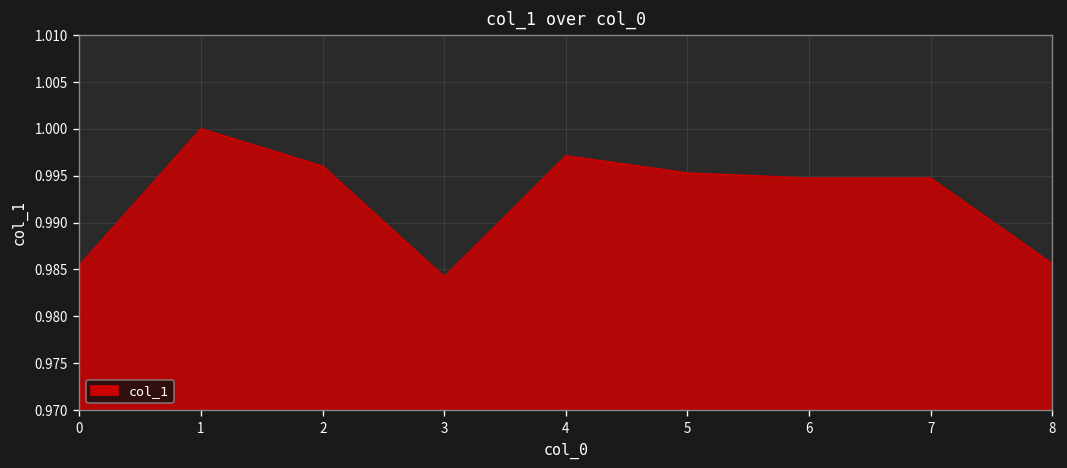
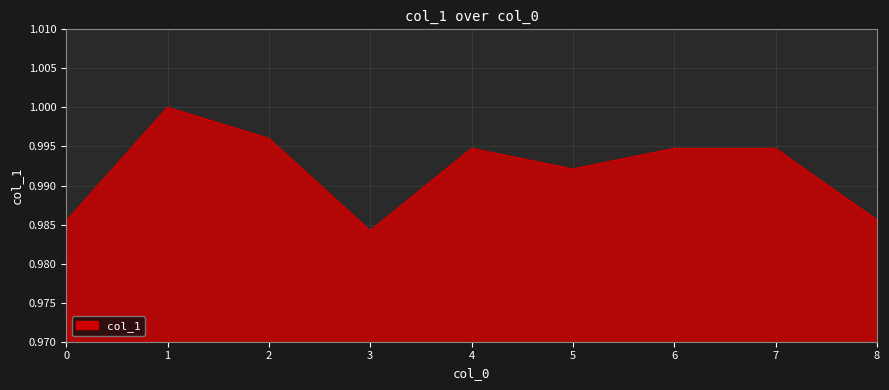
4: 0.997 -> 0.995
5: 0.995 -> 0.992
